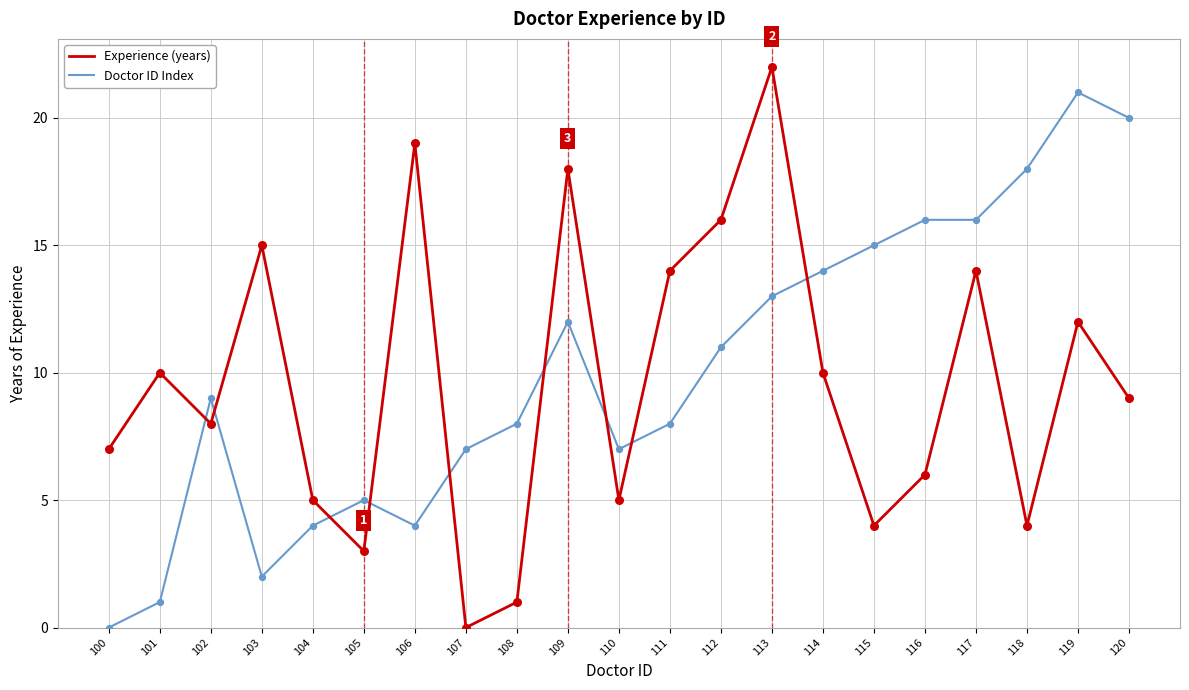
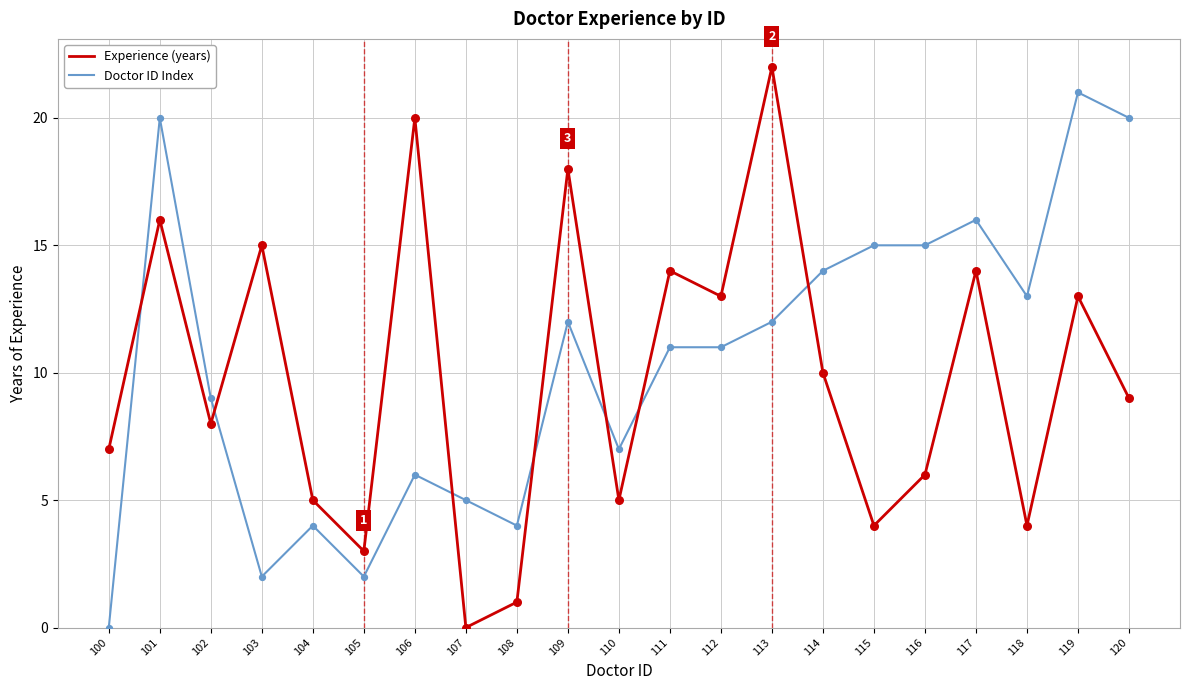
Experience (years), 101: 10 -> 16
Doctor ID Index, 101: 1 -> 20
Doctor ID Index, 105: 5 -> 2
Experience (years), 106: 19 -> 20
Doctor ID Index, 106: 4 -> 6
Doctor ID Index, 107: 7 -> 5
Doctor ID Index, 108: 8 -> 4
Doctor ID Index, 111: 8 -> 11
Experience (years), 112: 16 -> 13
Doctor ID Index, 113: 13 -> 12
Doctor ID Index, 116: 16 -> 15
Doctor ID Index, 118: 18 -> 13
Experience (years), 119: 12 -> 13
